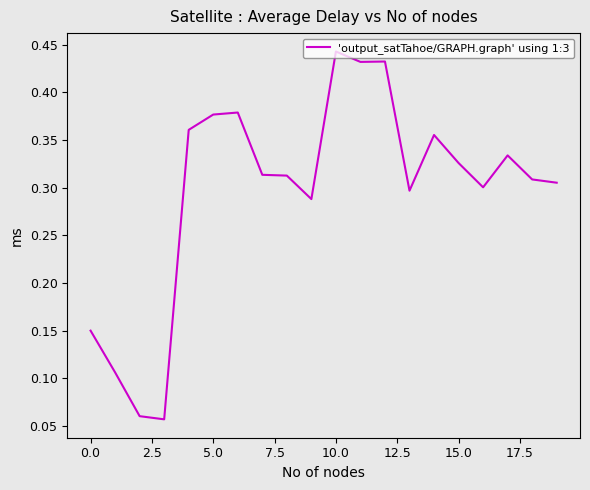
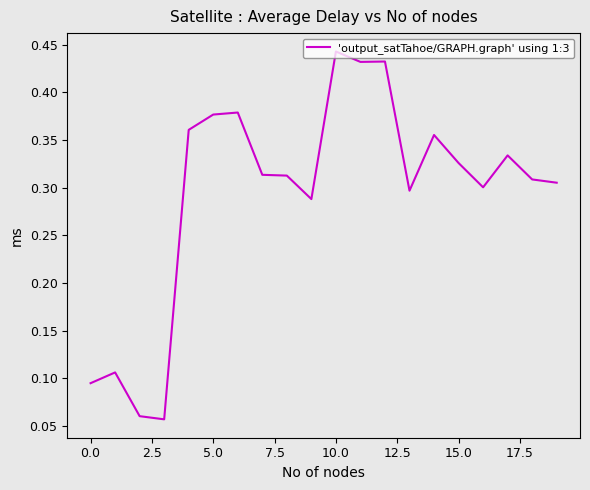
0.0: 0.15 -> 0.10
